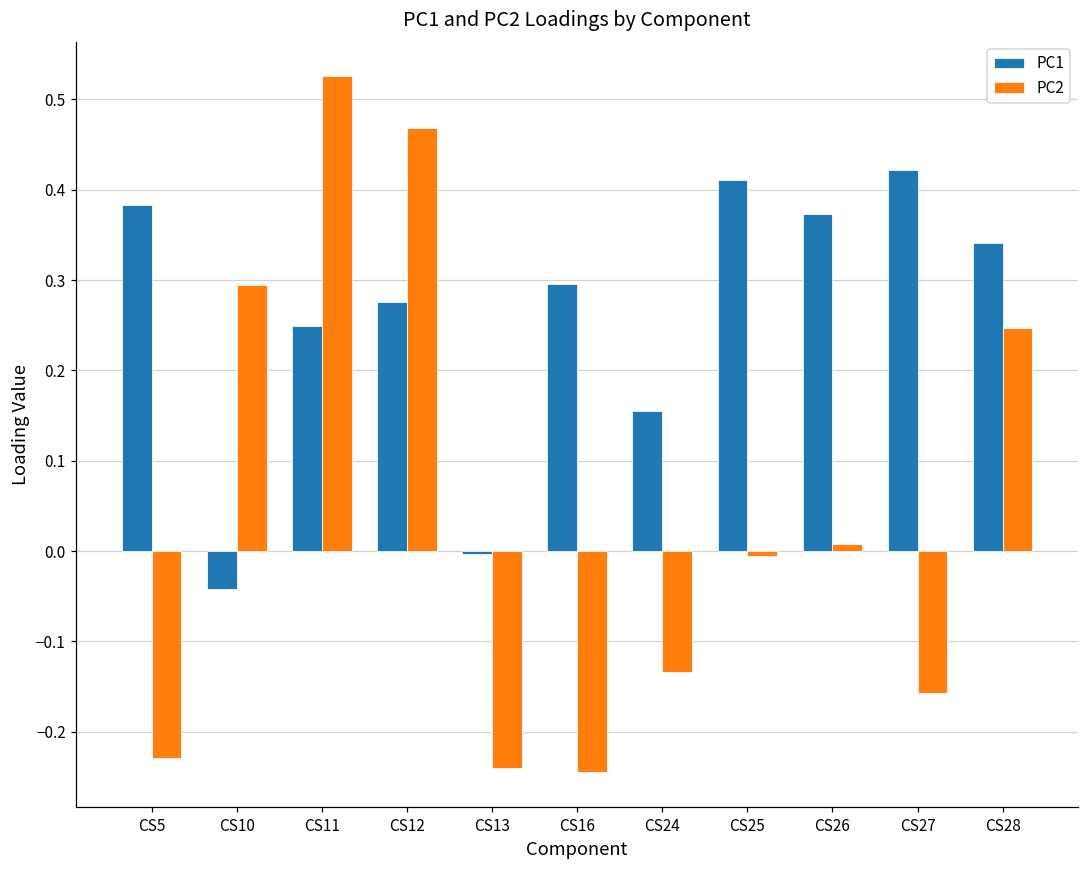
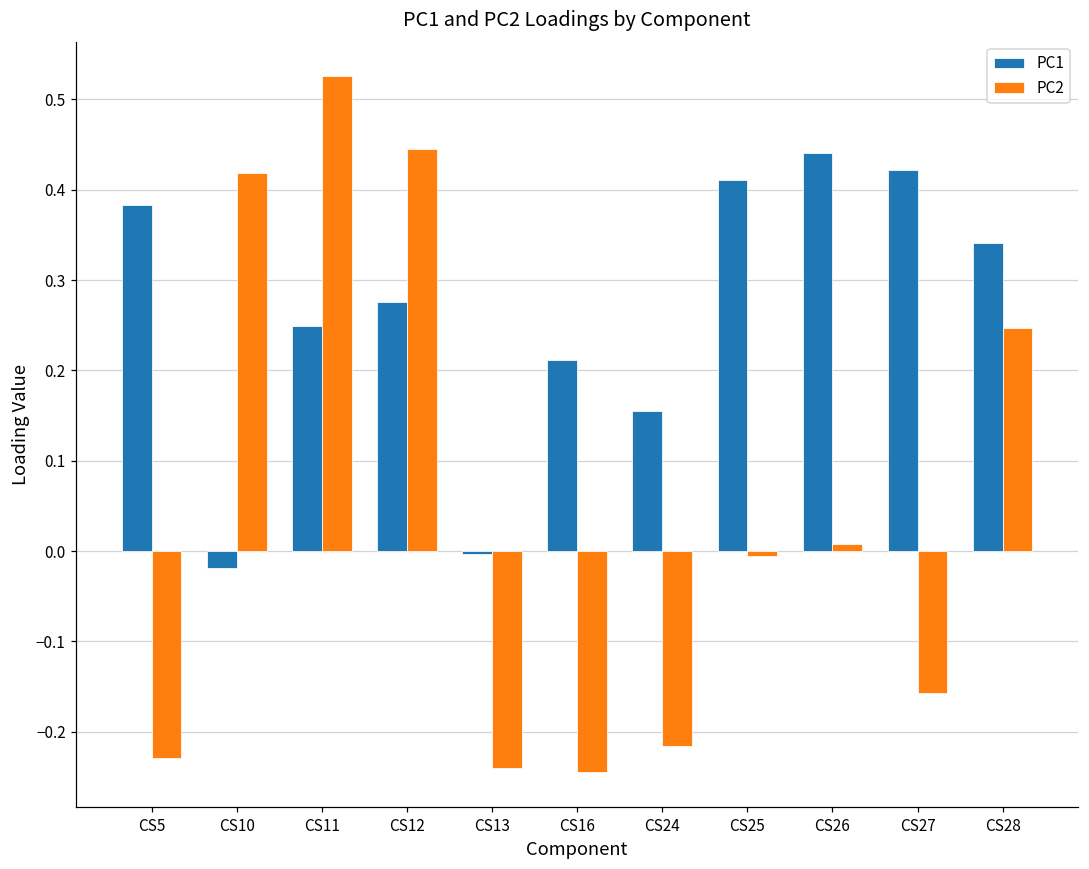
PC1, CS10: -0.04 -> -0.02
PC2, CS10: 0.29 -> 0.42
PC2, CS12: 0.47 -> 0.45
PC1, CS16: 0.30 -> 0.21
PC2, CS24: -0.13 -> -0.22
PC1, CS26: 0.37 -> 0.44
